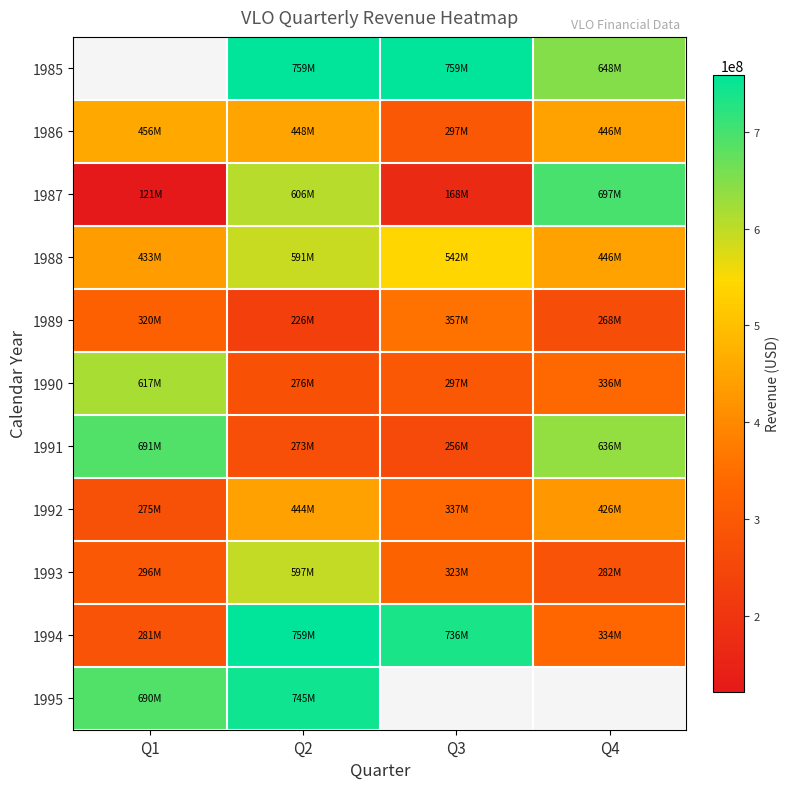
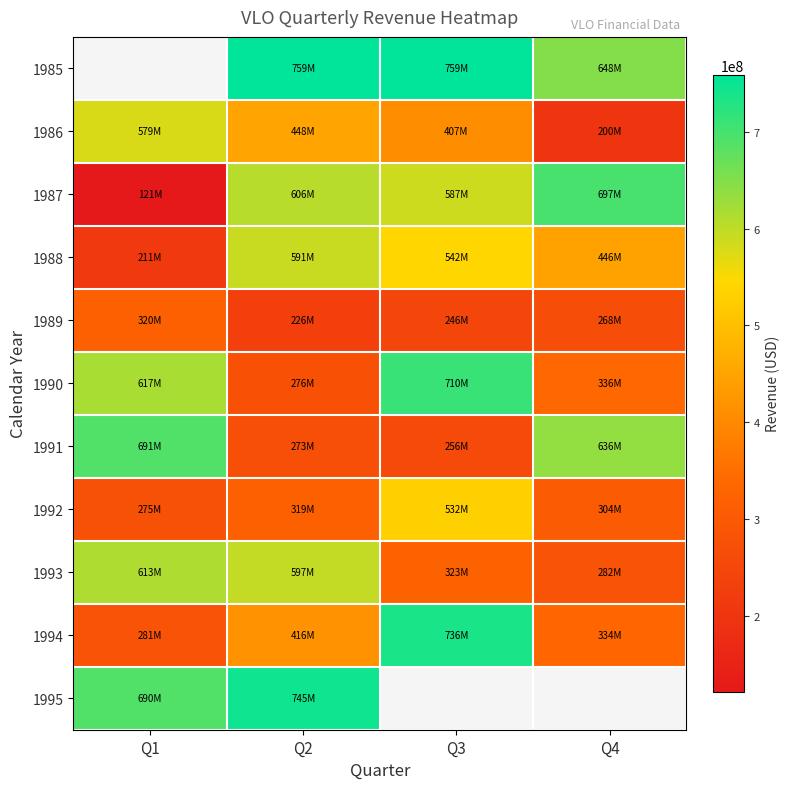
1986, Q1: 456M -> 579M
1986, Q3: 297M -> 407M
1986, Q4: 446M -> 200M
1987, Q3: 168M -> 587M
1988, Q1: 433M -> 211M
1989, Q3: 357M -> 246M
1990, Q3: 297M -> 710M
1992, Q2: 444M -> 319M
1992, Q3: 337M -> 532M
1992, Q4: 426M -> 304M
1993, Q1: 296M -> 613M
1994, Q2: 759M -> 416M
